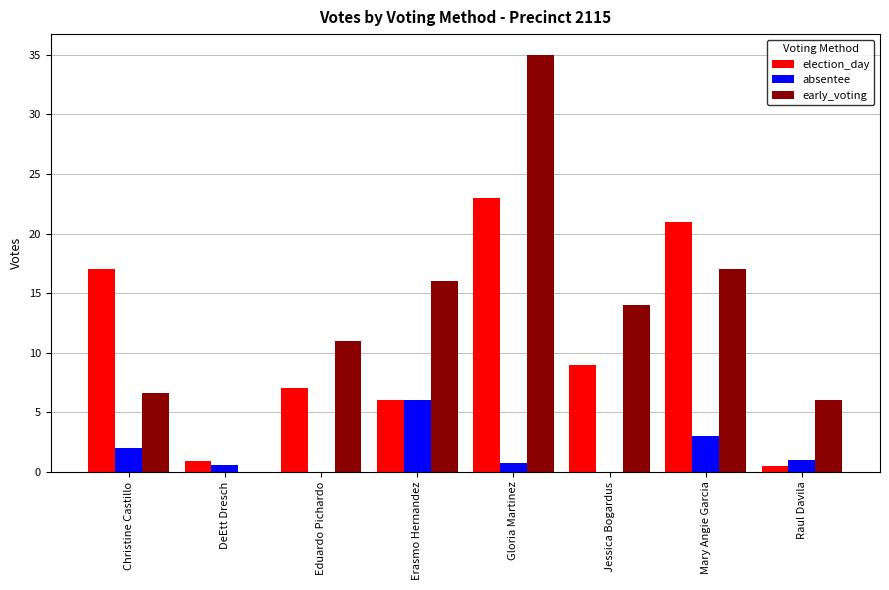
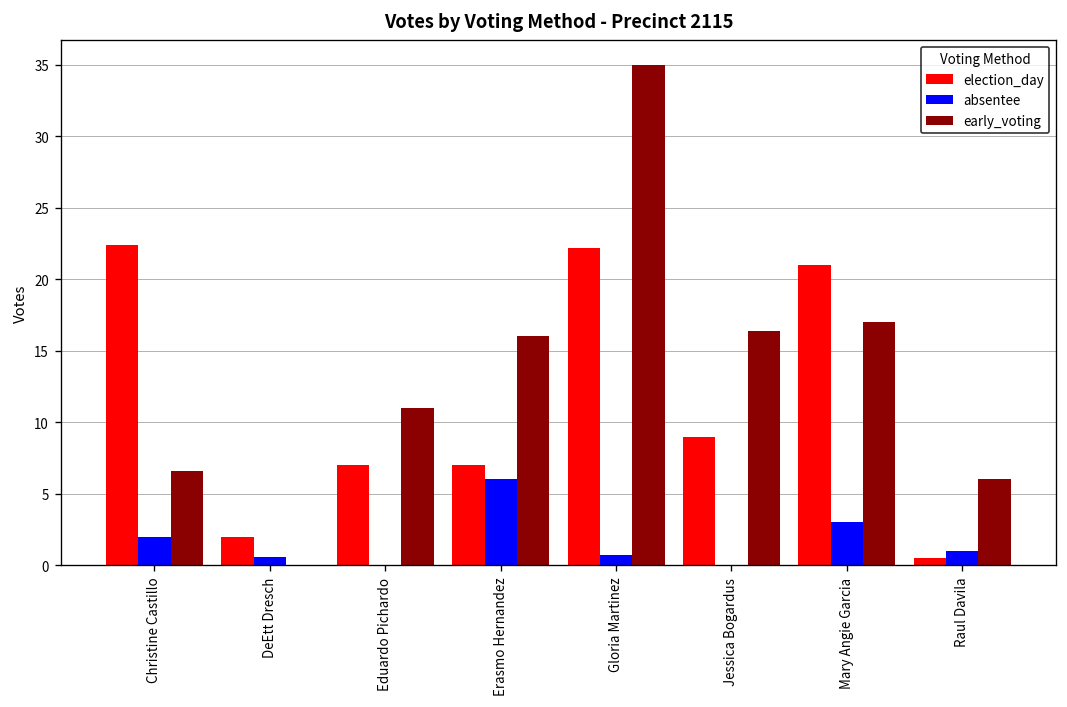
election_day, Christine Castillo: 17.0 -> 22.4
election_day, DeEtt Dresch: 0.9 -> 2.0
election_day, Erasmo Hernandez: 6 -> 7
election_day, Gloria Martinez: 23.0 -> 22.2
early_voting, Jessica Bogardus: 14.0 -> 16.4
